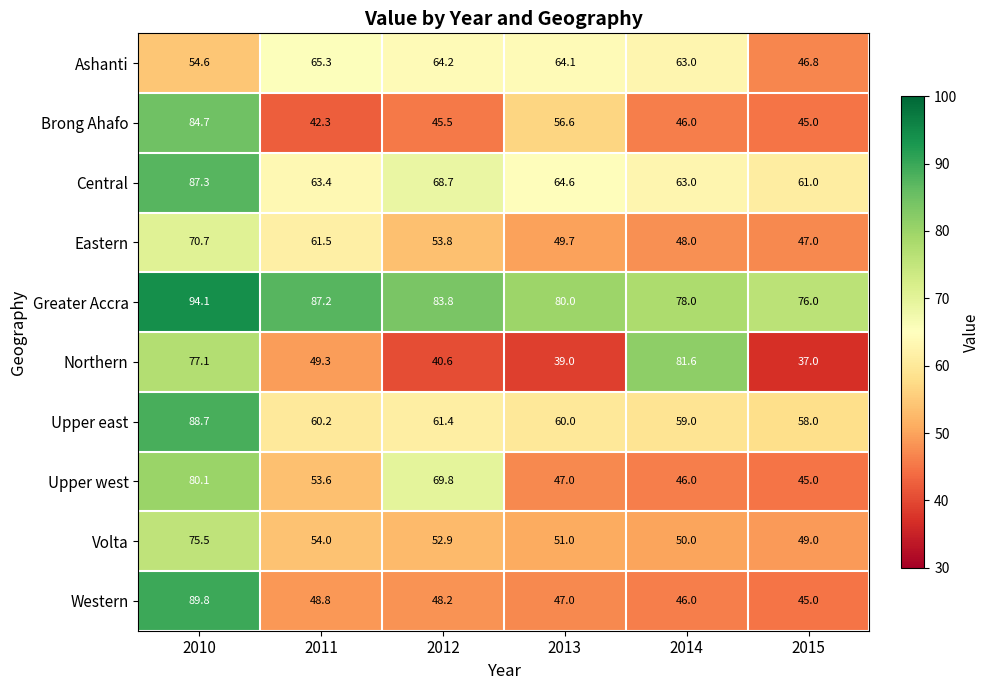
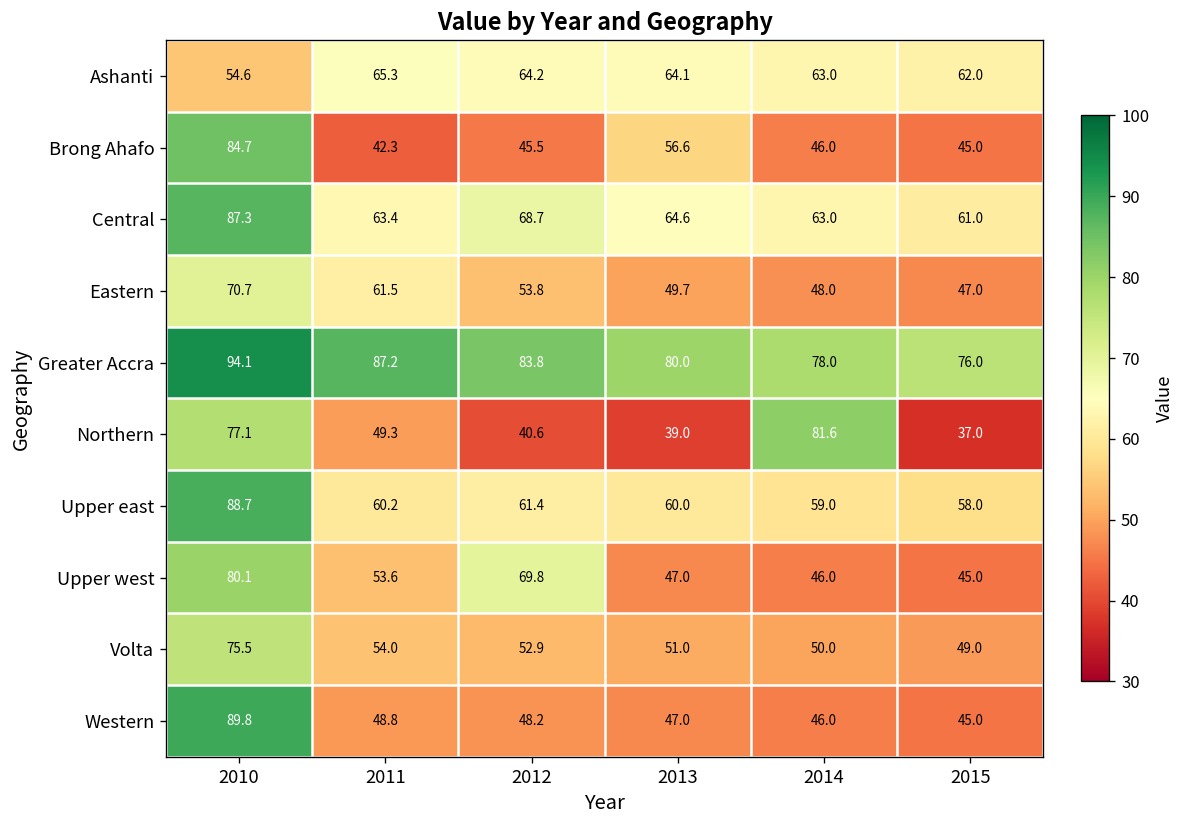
Ashanti, 2015: 46.8 -> 62.0
